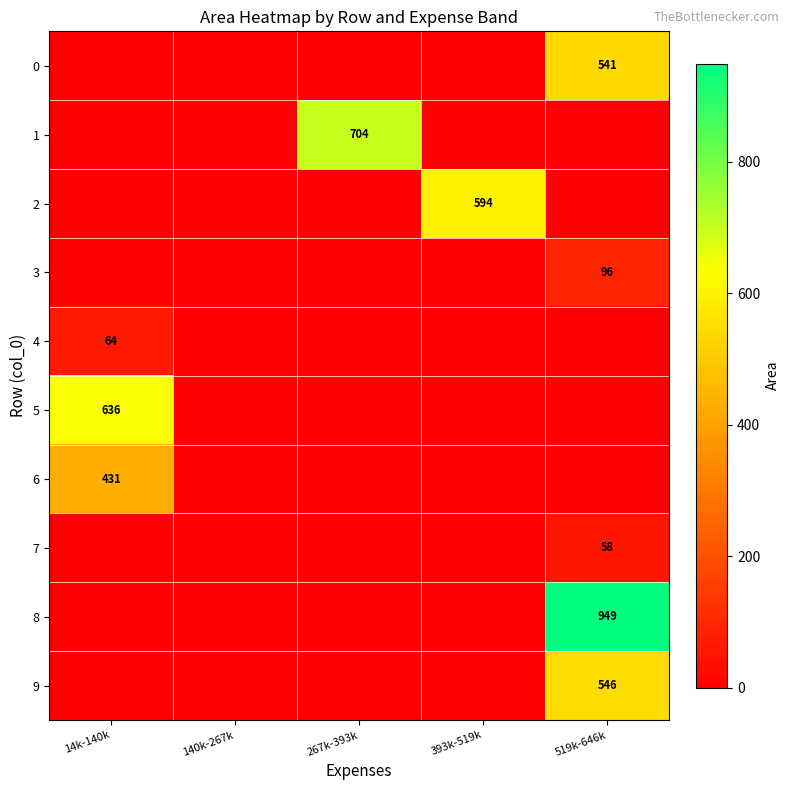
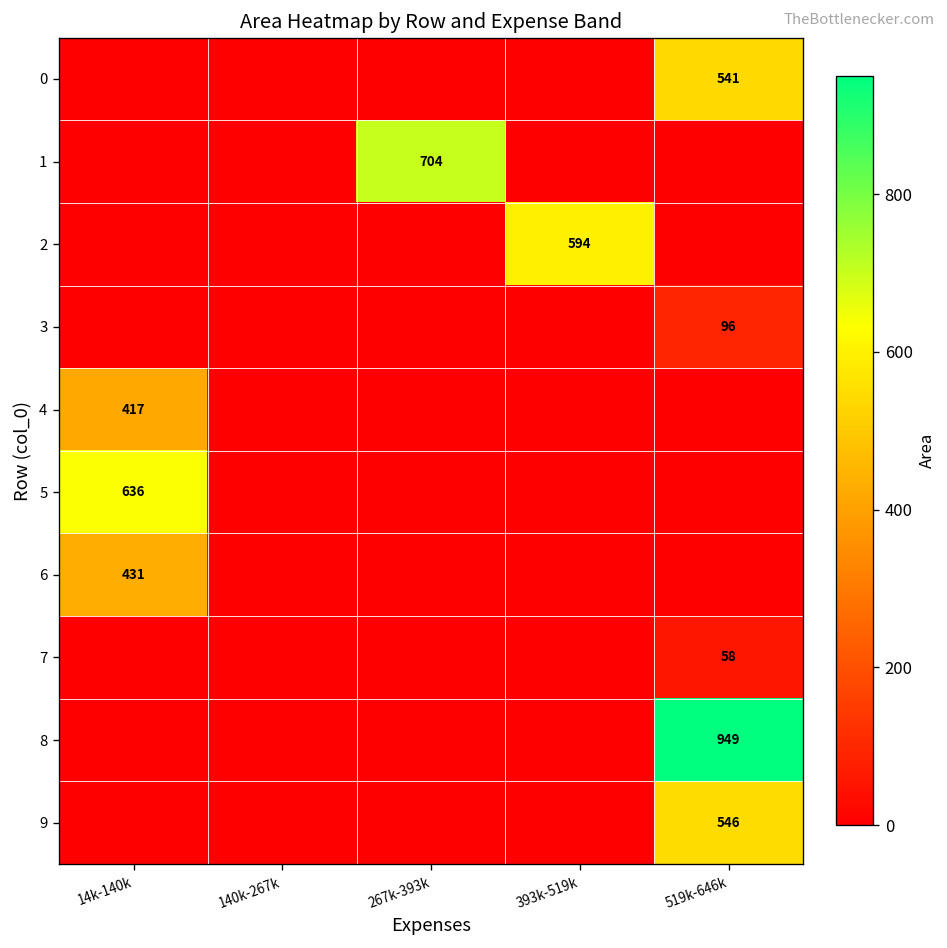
4, 14k-140k: 64 -> 417
